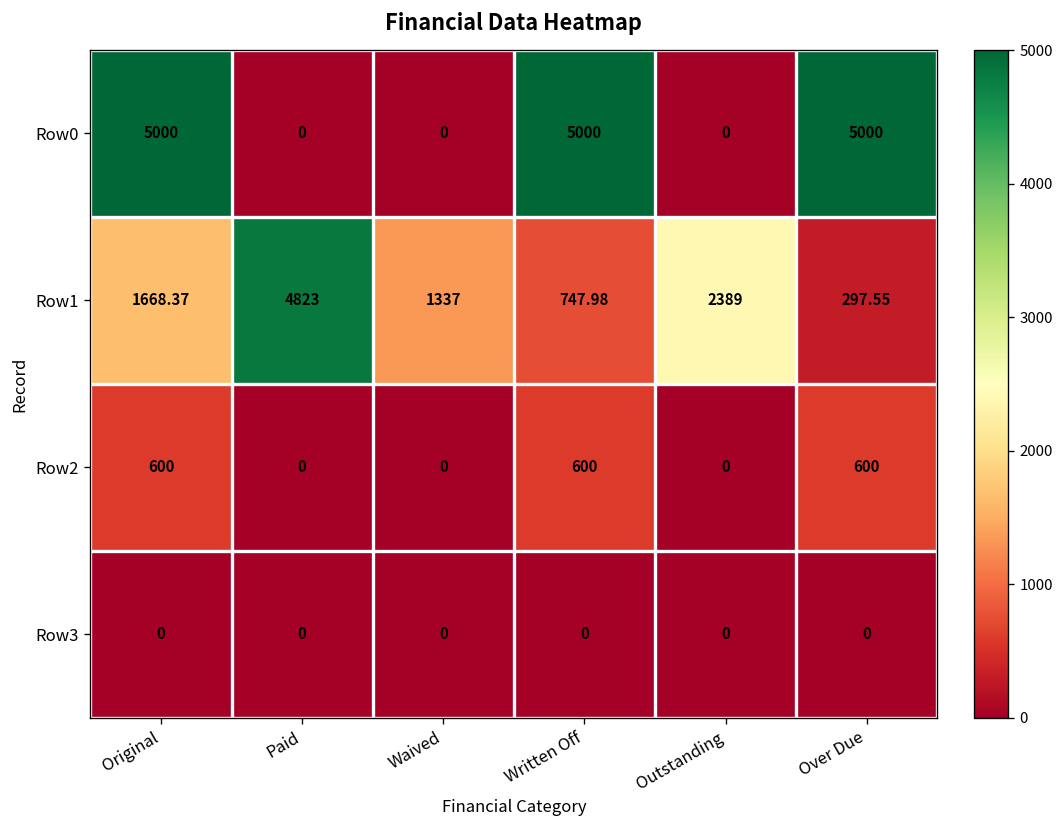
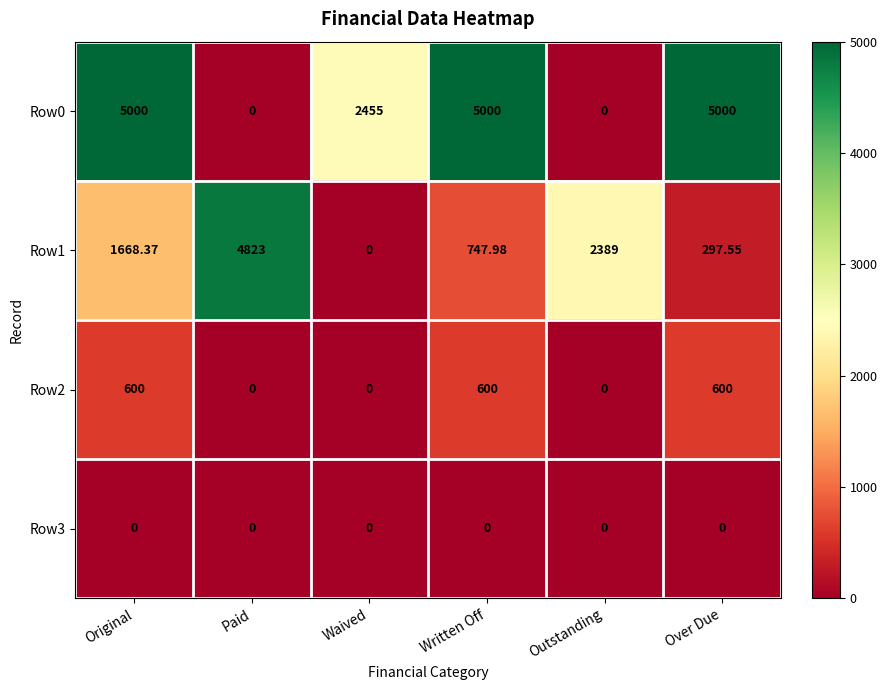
Row0, Waived: 0 -> 2455
Row1, Waived: 1337 -> 0
